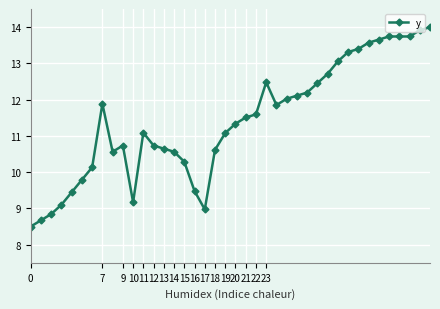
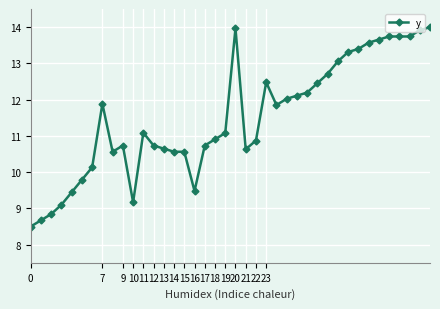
15: 10.3 -> 10.6
17: 9.0 -> 10.7
18: 10.6 -> 10.9
20: 11.3 -> 14.0
21: 11.5 -> 10.6
22: 11.6 -> 10.9
